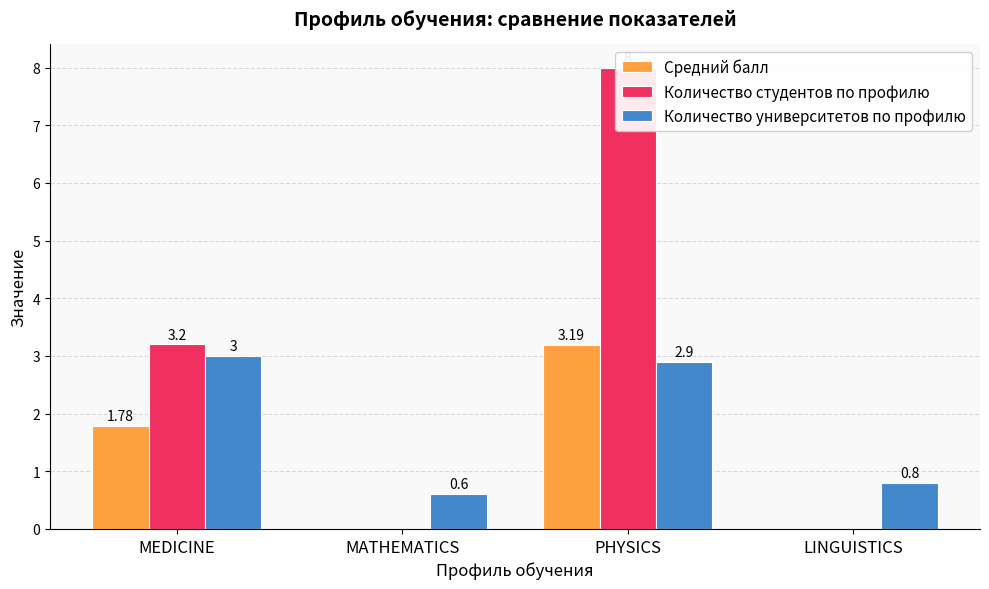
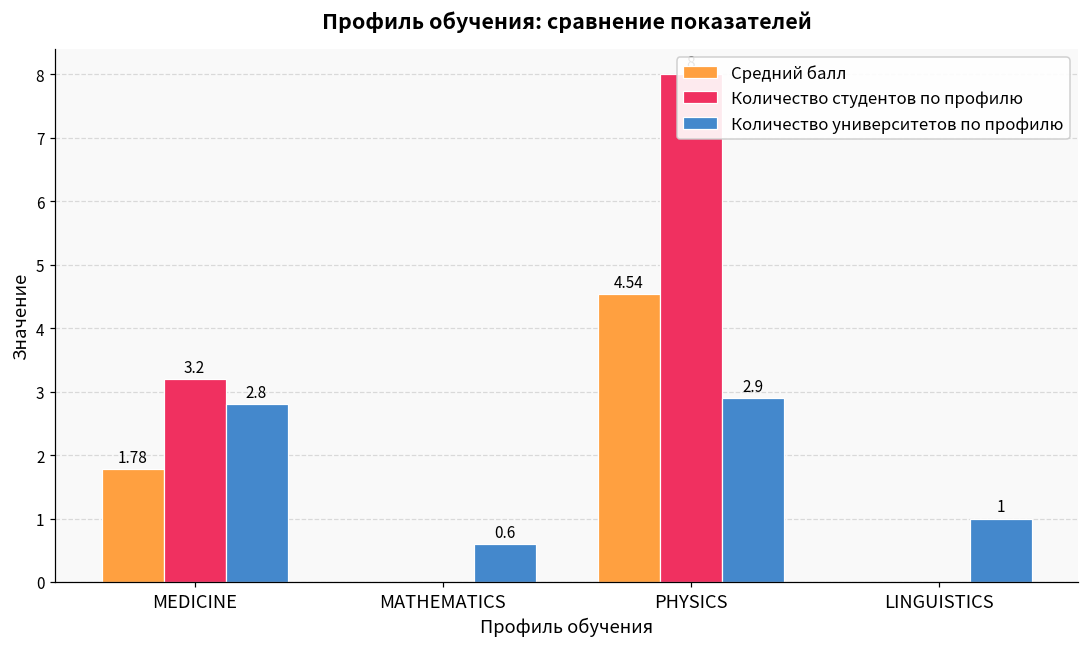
Количество университетов по профилю, MEDICINE: 3 -> 2.8
Средний балл, PHYSICS: 3.19 -> 4.54
Количество университетов по профилю, LINGUISTICS: 0.8 -> 1
